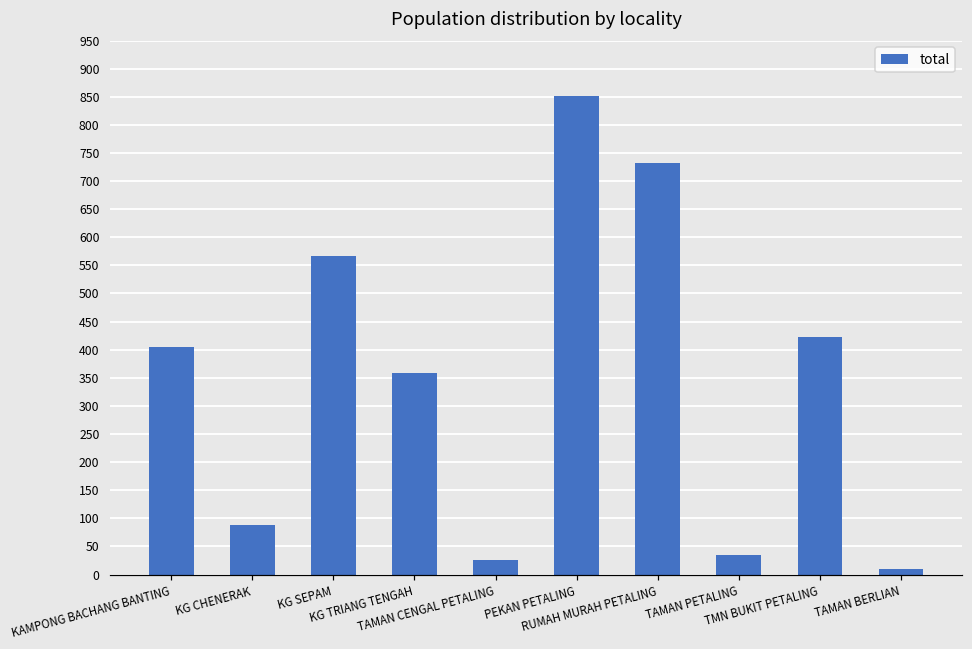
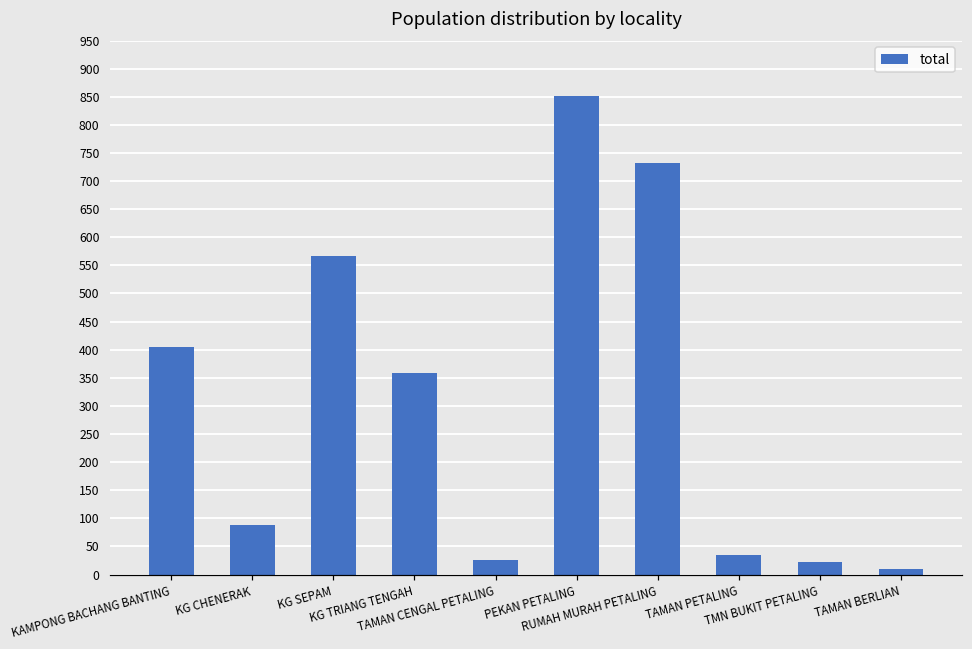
TMN BUKIT PETALING: 420 -> 20
